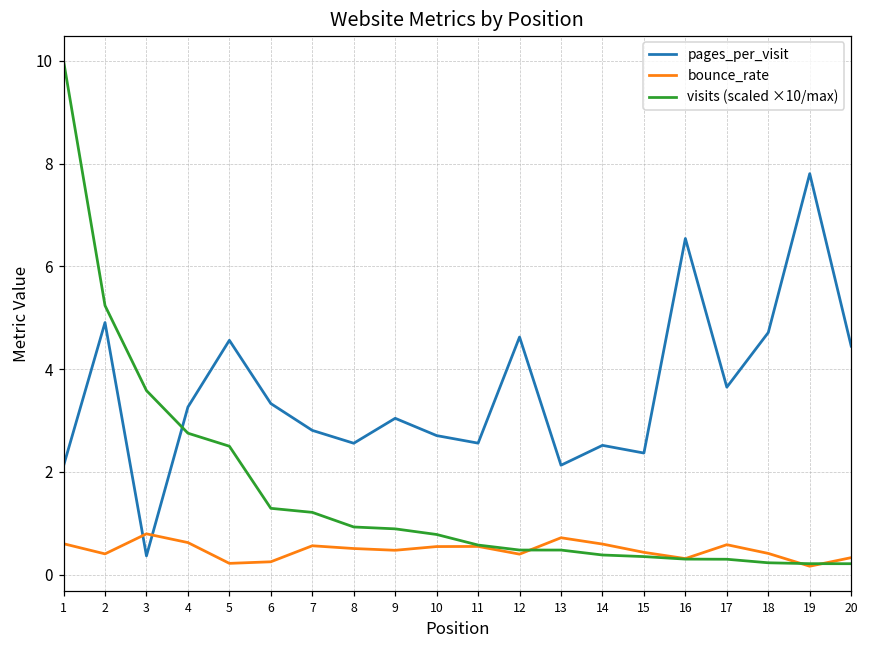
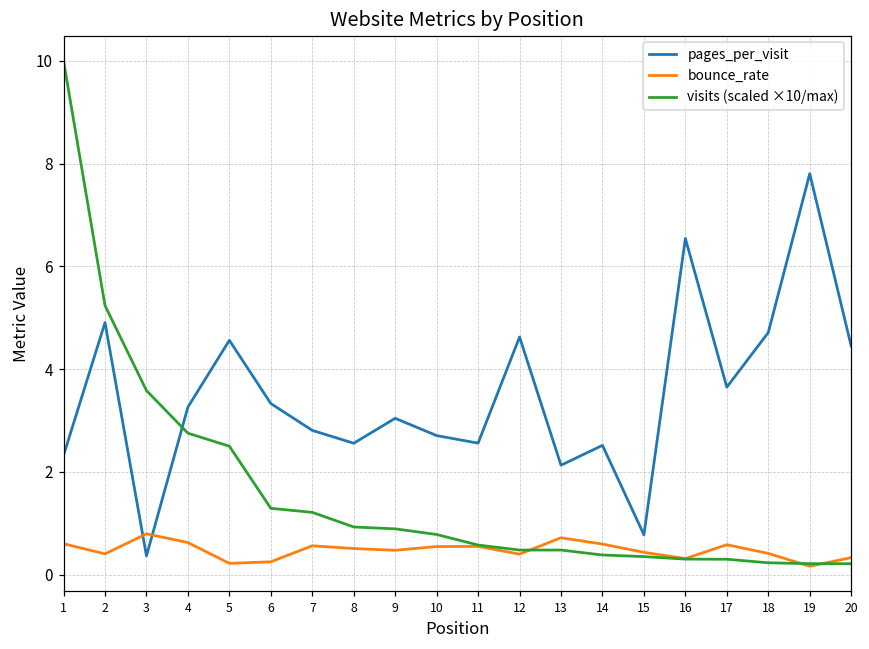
pages_per_visit, 1: 2.1 -> 2.3
pages_per_visit, 15: 2.4 -> 0.8
